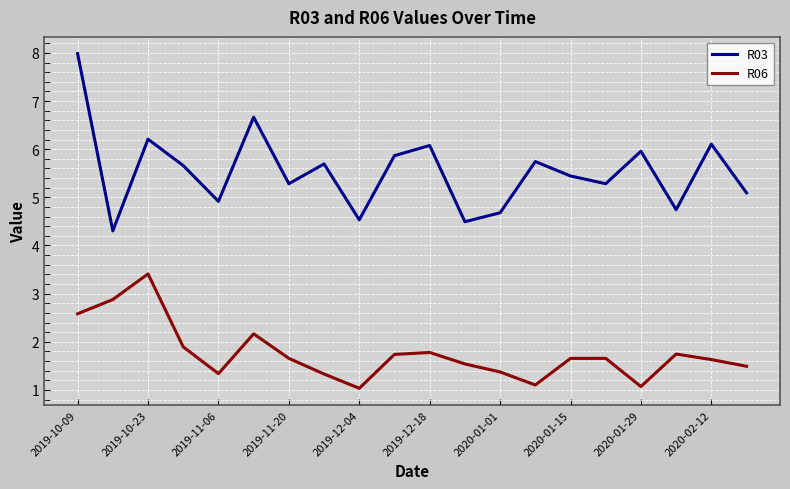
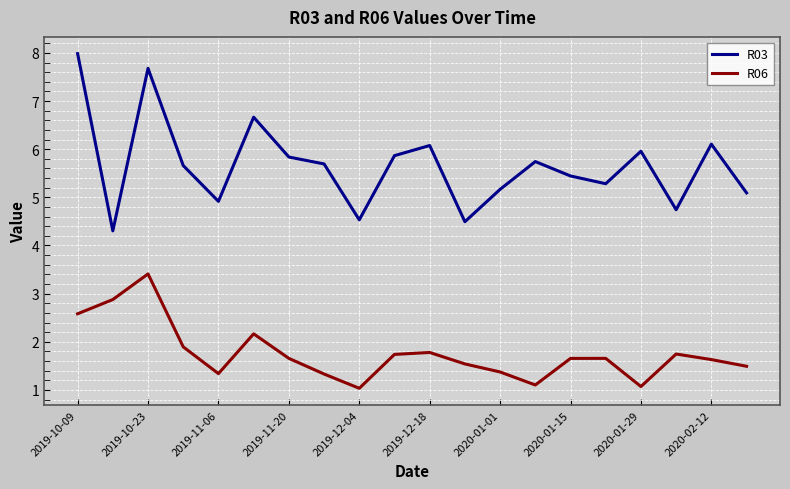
R03, 2019-10-23: 6.2 -> 7.7
R03, 2019-11-20: 5.3 -> 5.8
R03, 2020-01-01: 4.7 -> 5.2
